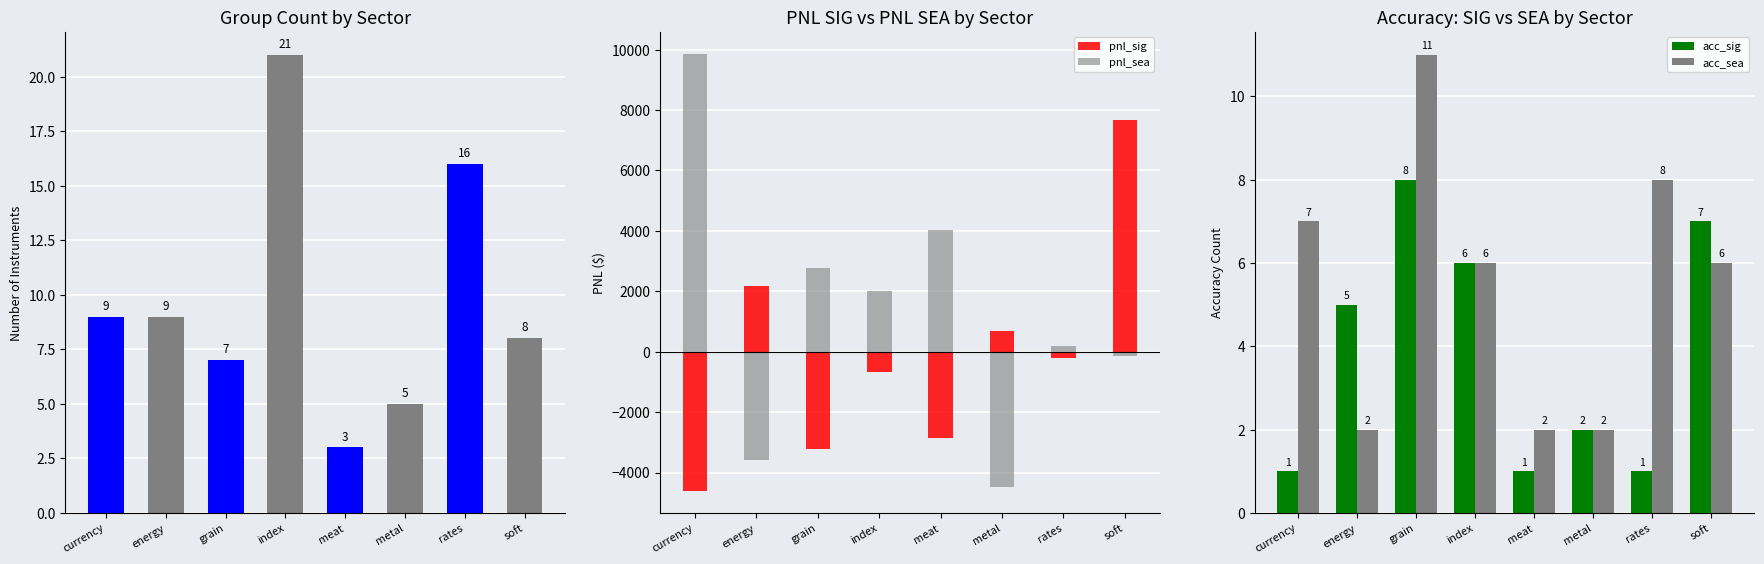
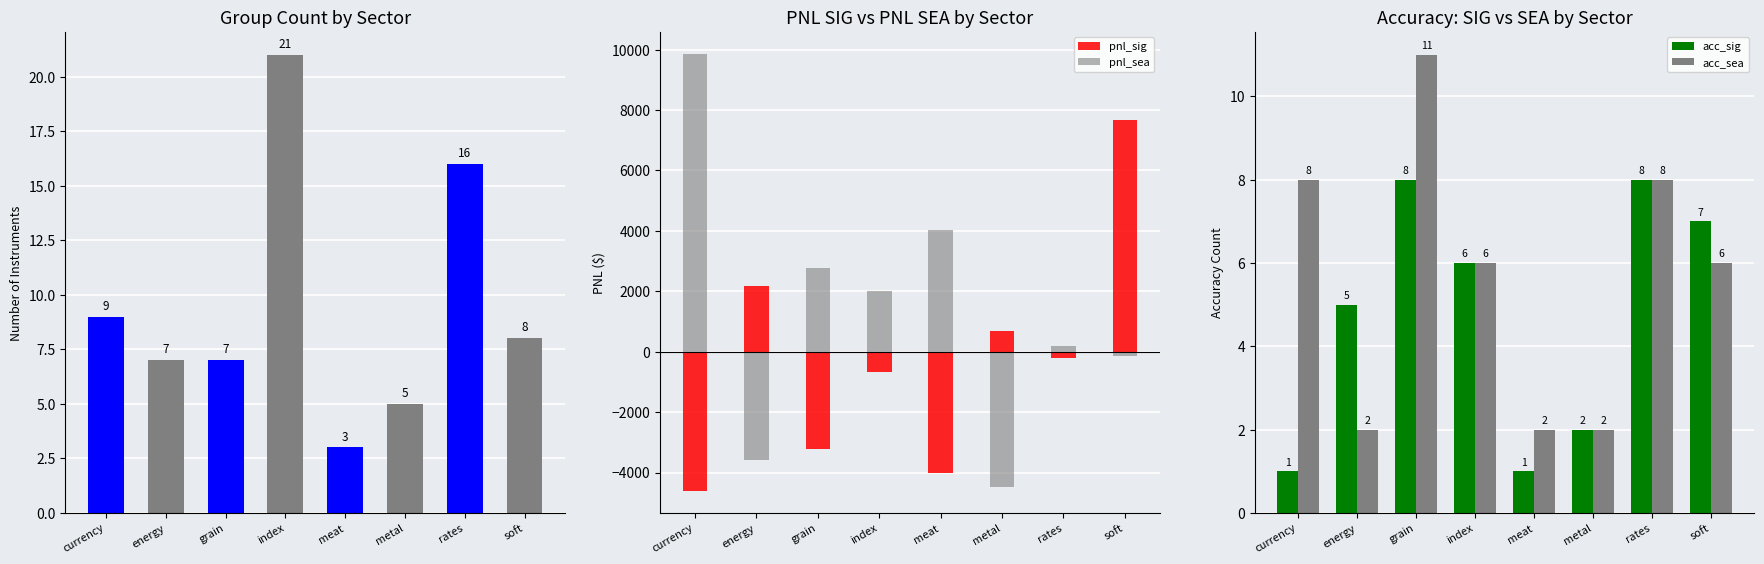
Group Count by Sector, energy: 9 -> 7
PNL SIG vs PNL SEA by Sector, pnl_sig, meat: -2900 -> -4000
Accuracy: SIG vs SEA by Sector, acc_sea, currency: 7 -> 8
Accuracy: SIG vs SEA by Sector, acc_sig, rates: 1 -> 8
